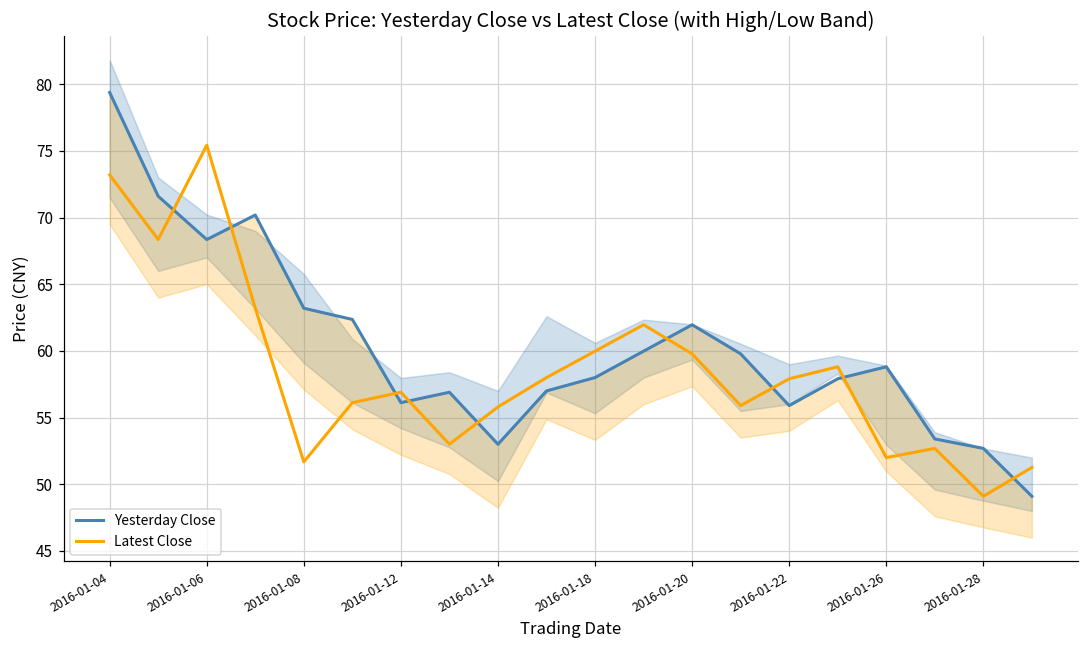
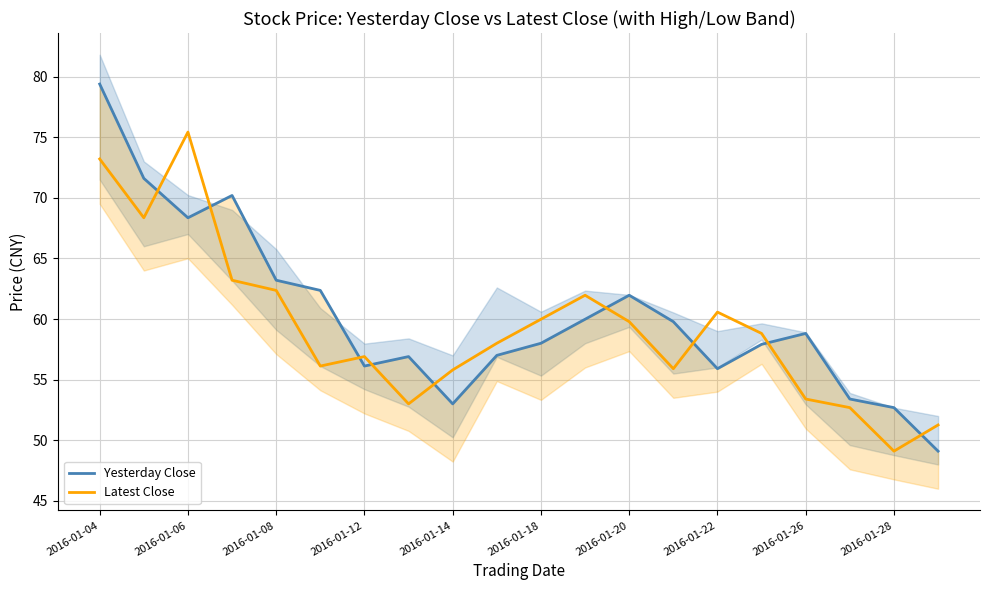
Latest Close, 2016-01-08: 51.7 -> 62.4
Latest Close, 2016-01-22: 57.9 -> 60.6
Latest Close, 2016-01-26: 52.0 -> 53.4
